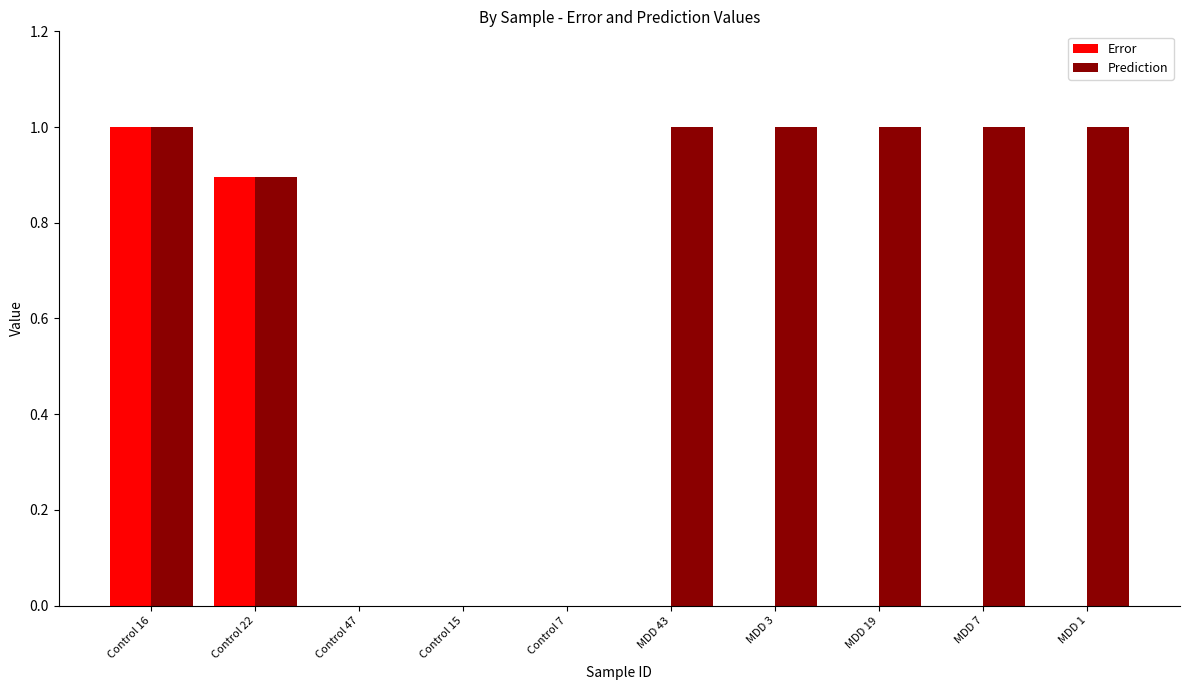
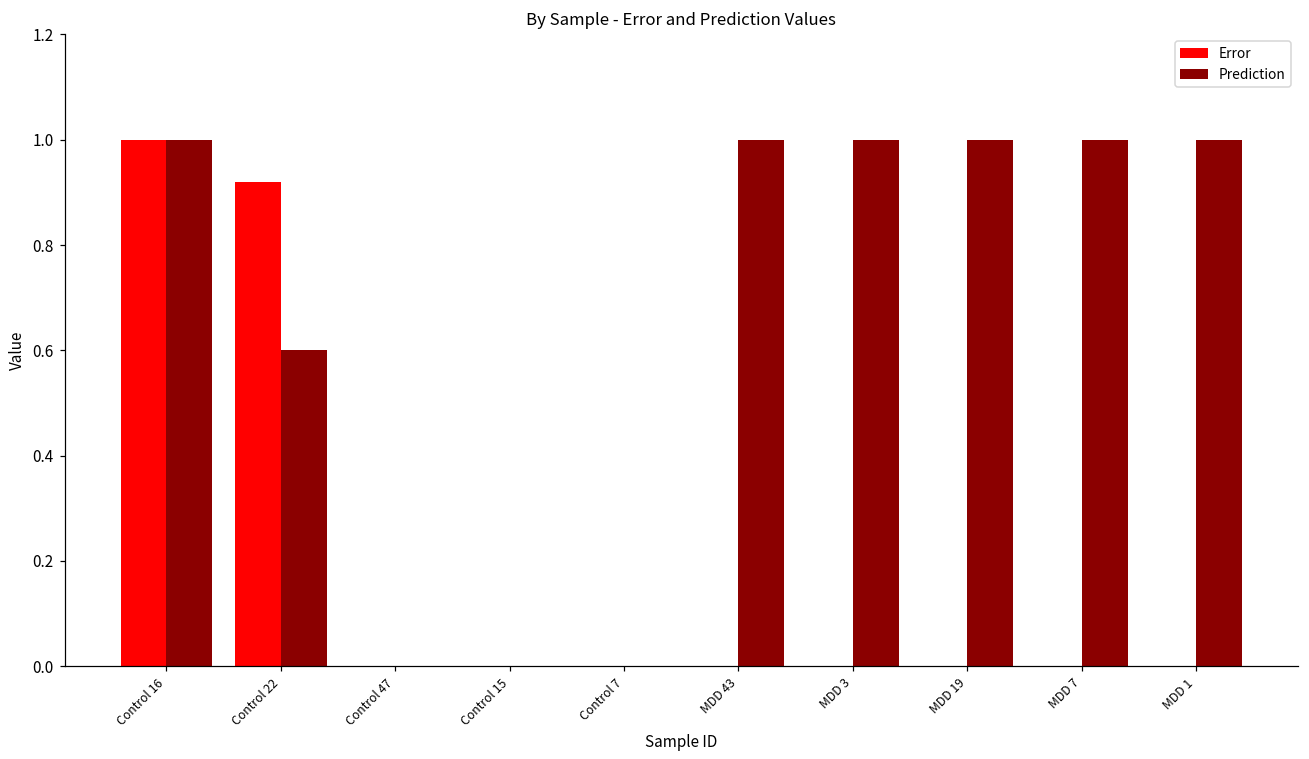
Error, Control 22: 0.90 -> 0.92
Prediction, Control 22: 0.90 -> 0.60
